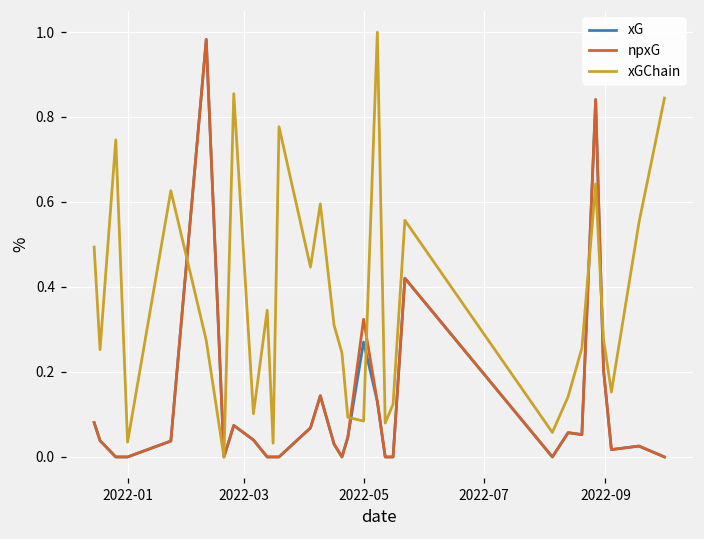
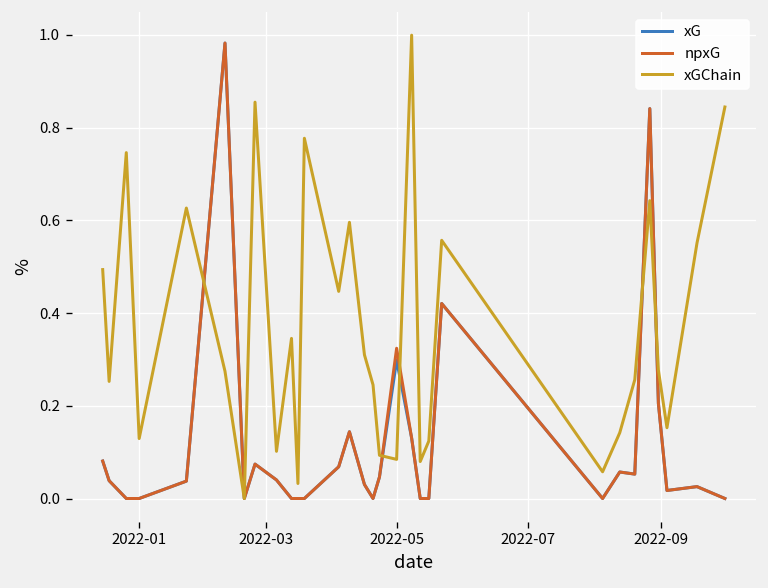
xGChain, 2022-01: 0.03 -> 0.13
xG, 2022-05: 0.27 -> 0.30
